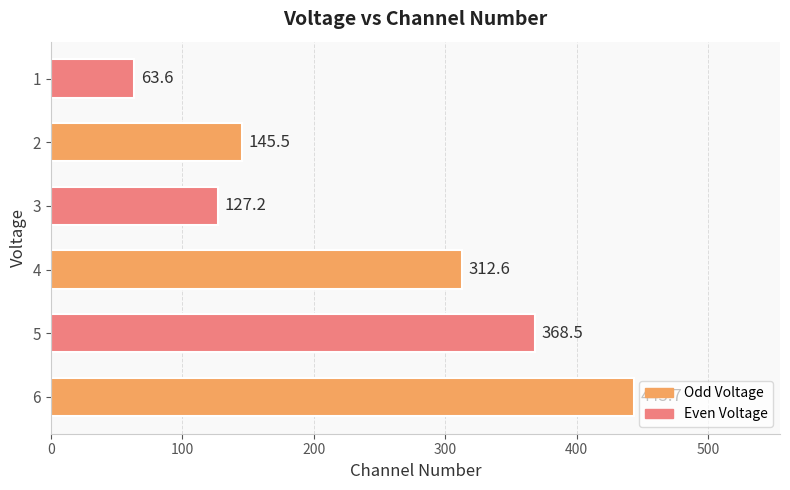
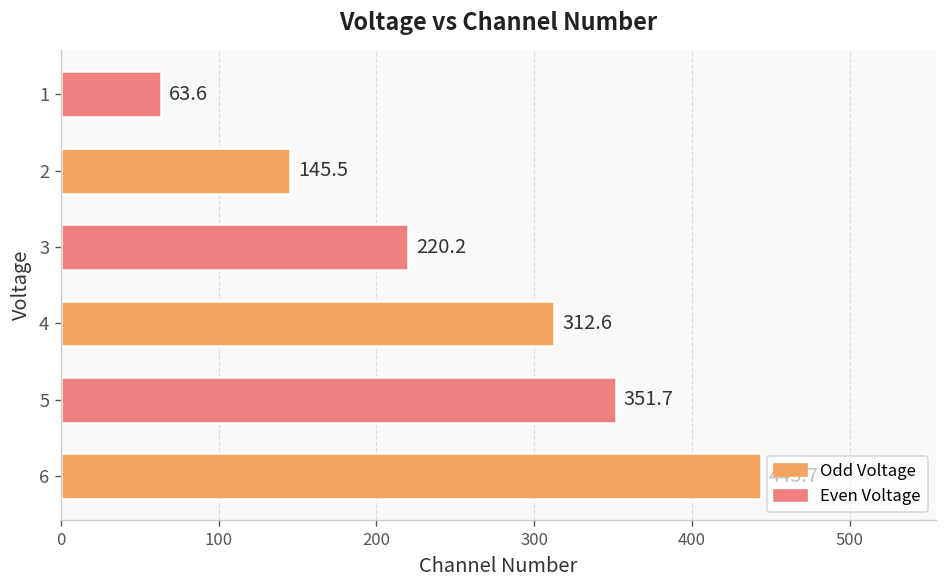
3: 127.2 -> 220.2
5: 368.5 -> 351.7
